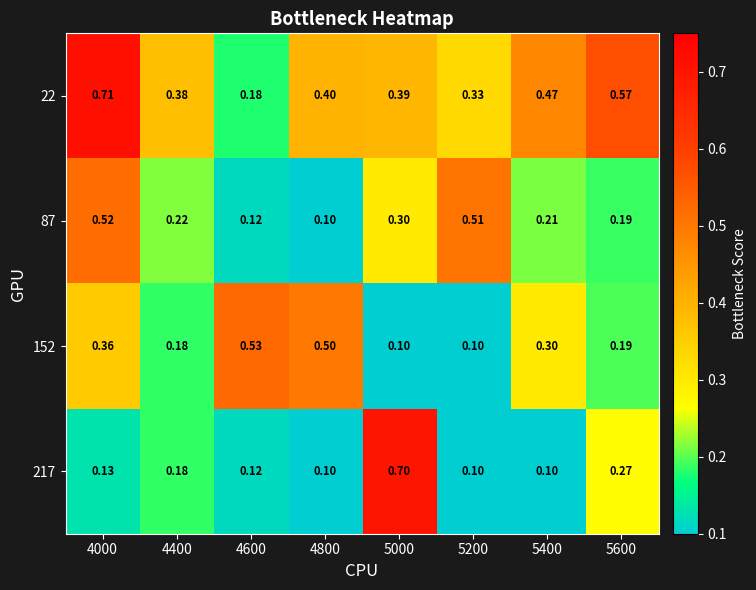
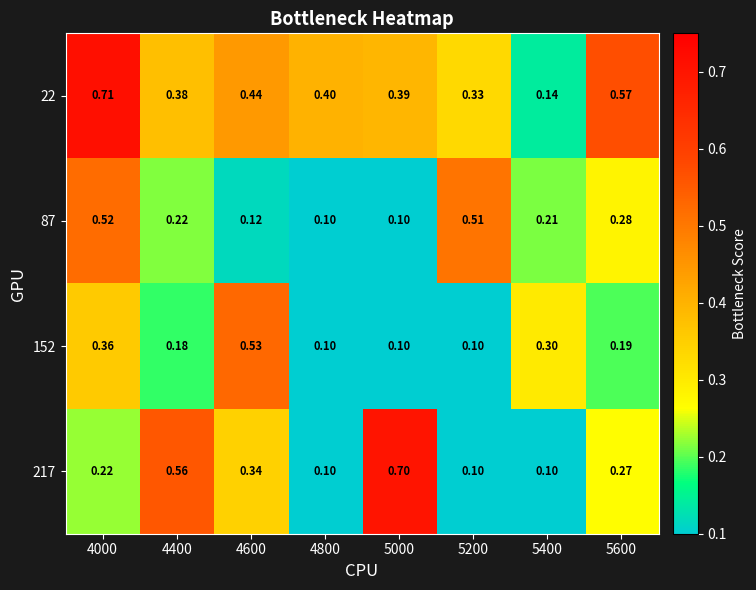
22, 4600: 0.18 -> 0.44
22, 5400: 0.47 -> 0.14
87, 5000: 0.30 -> 0.10
87, 5600: 0.19 -> 0.28
152, 4800: 0.50 -> 0.10
217, 4000: 0.13 -> 0.22
217, 4400: 0.18 -> 0.56
217, 4600: 0.12 -> 0.34
